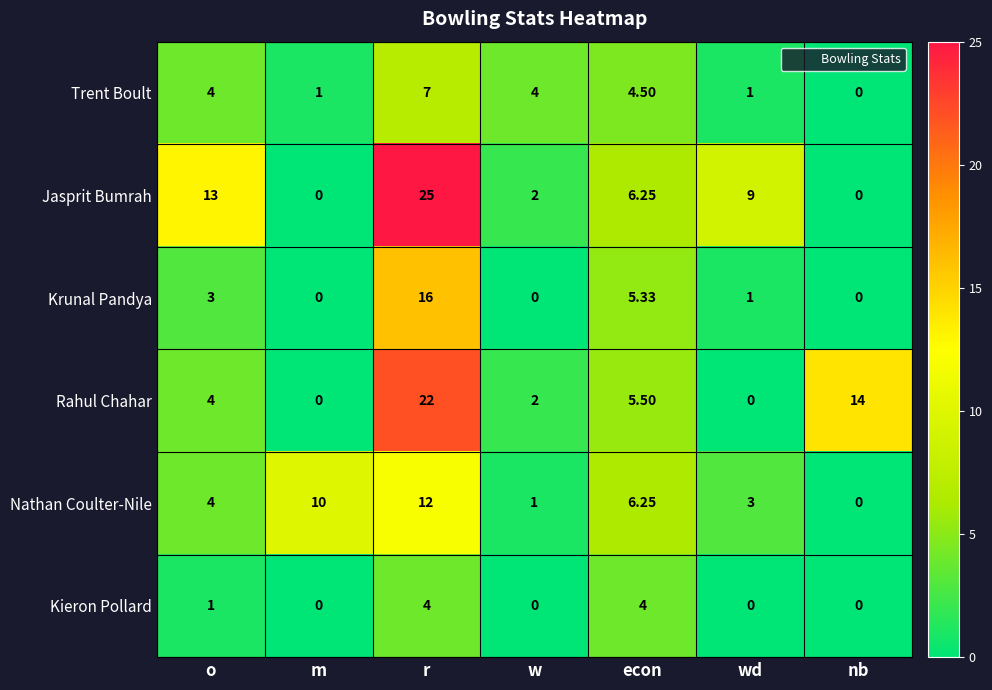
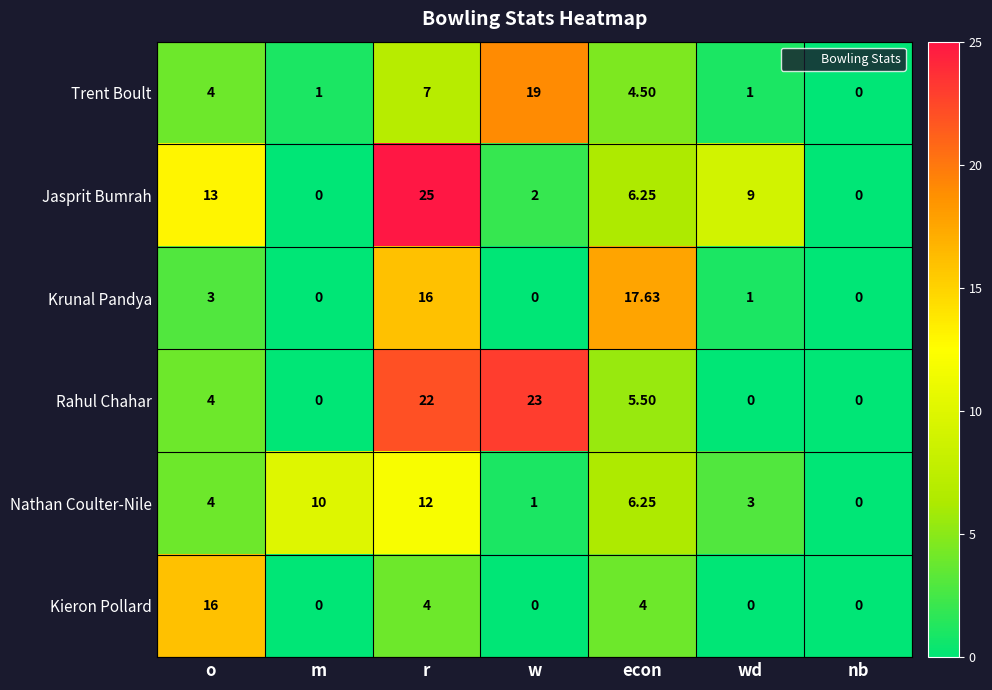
Trent Boult, w: 4 -> 19
Krunal Pandya, econ: 5.33 -> 17.63
Rahul Chahar, w: 2 -> 23
Rahul Chahar, nb: 14 -> 0
Kieron Pollard, o: 1 -> 16
